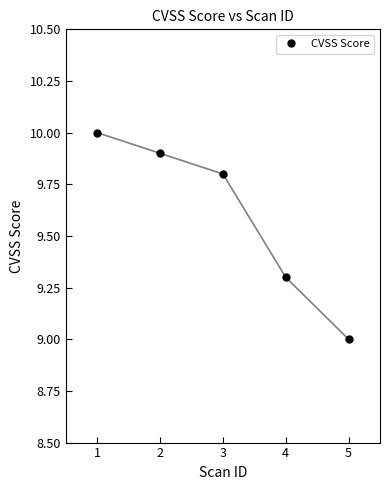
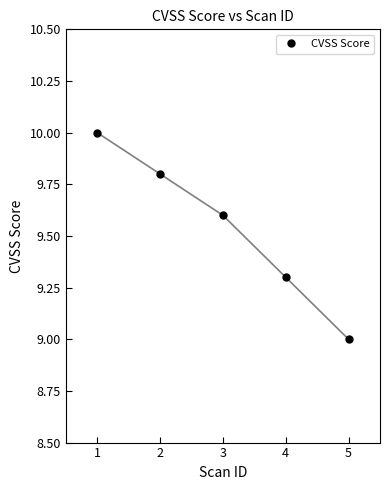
2: 9.9 -> 9.8
3: 9.8 -> 9.6
